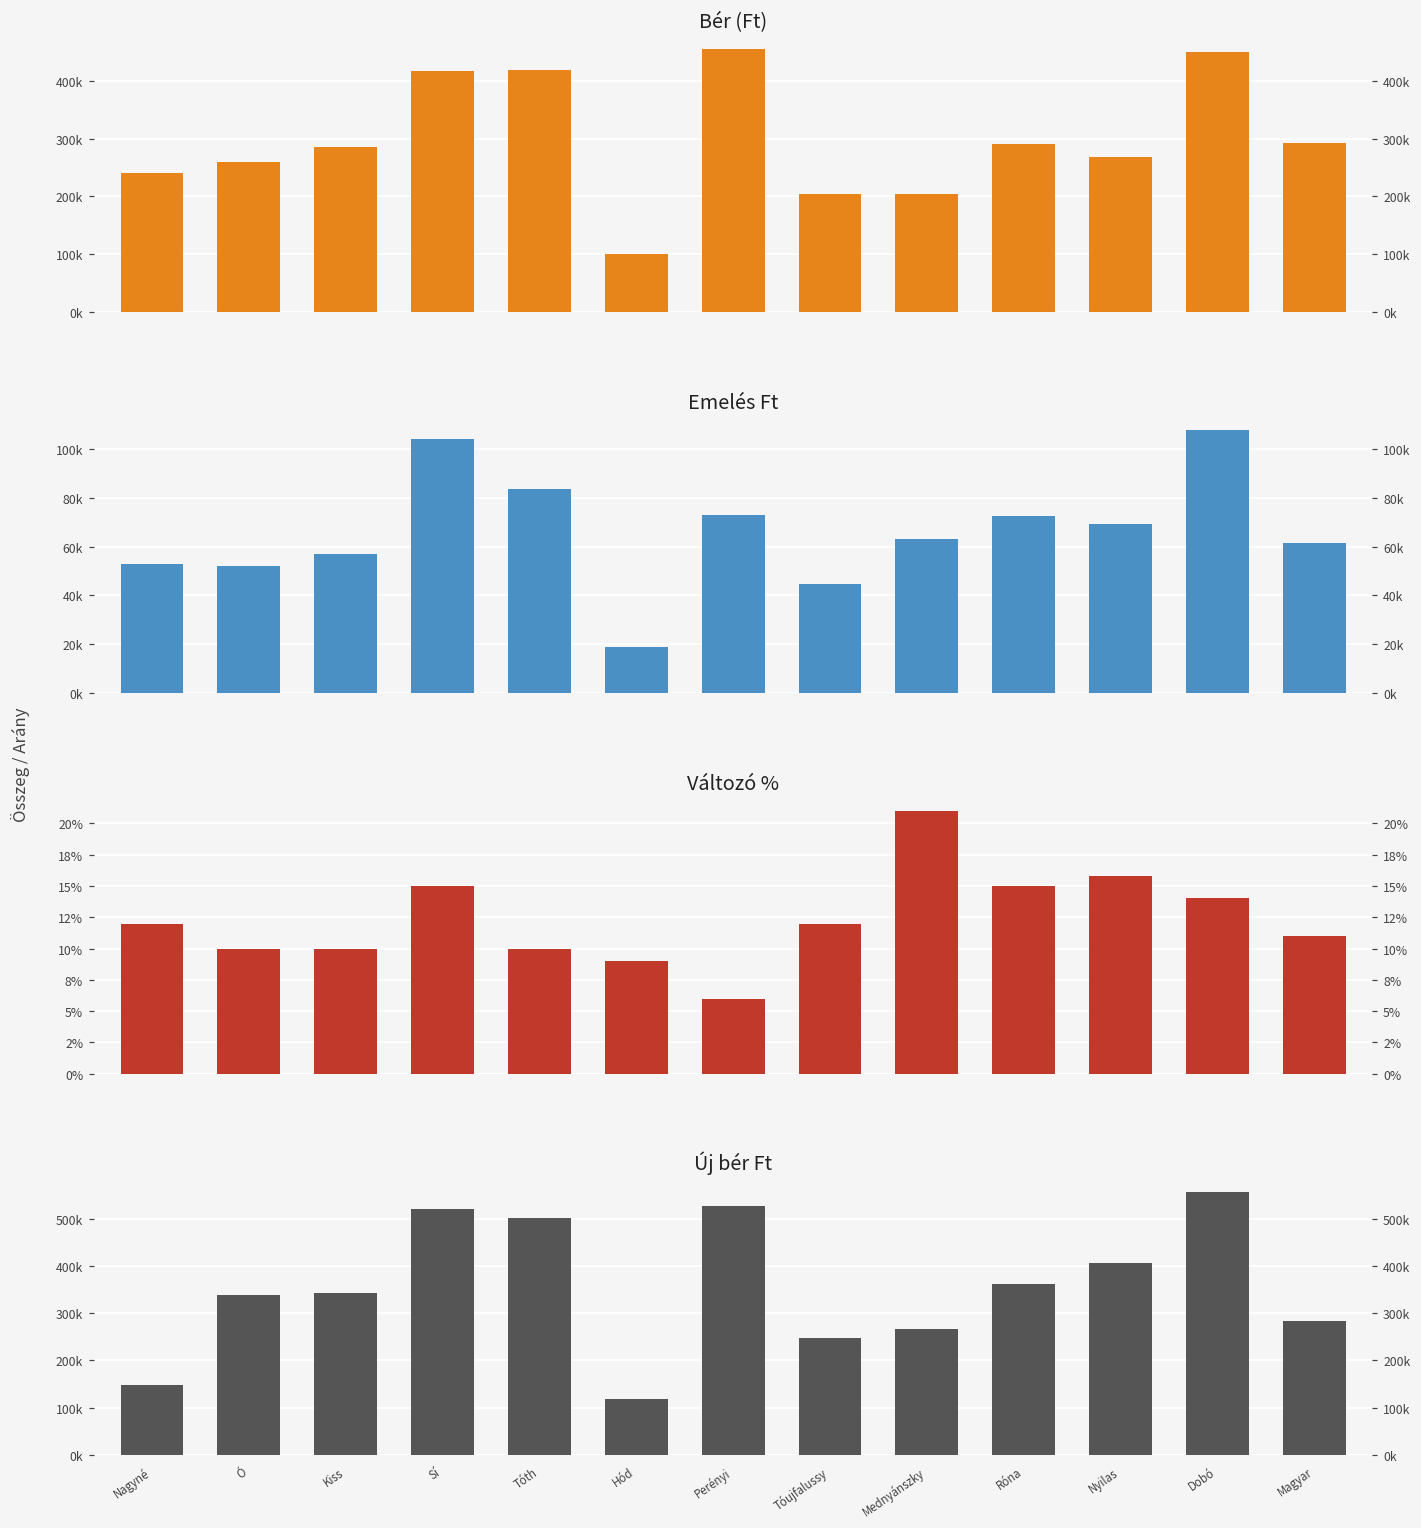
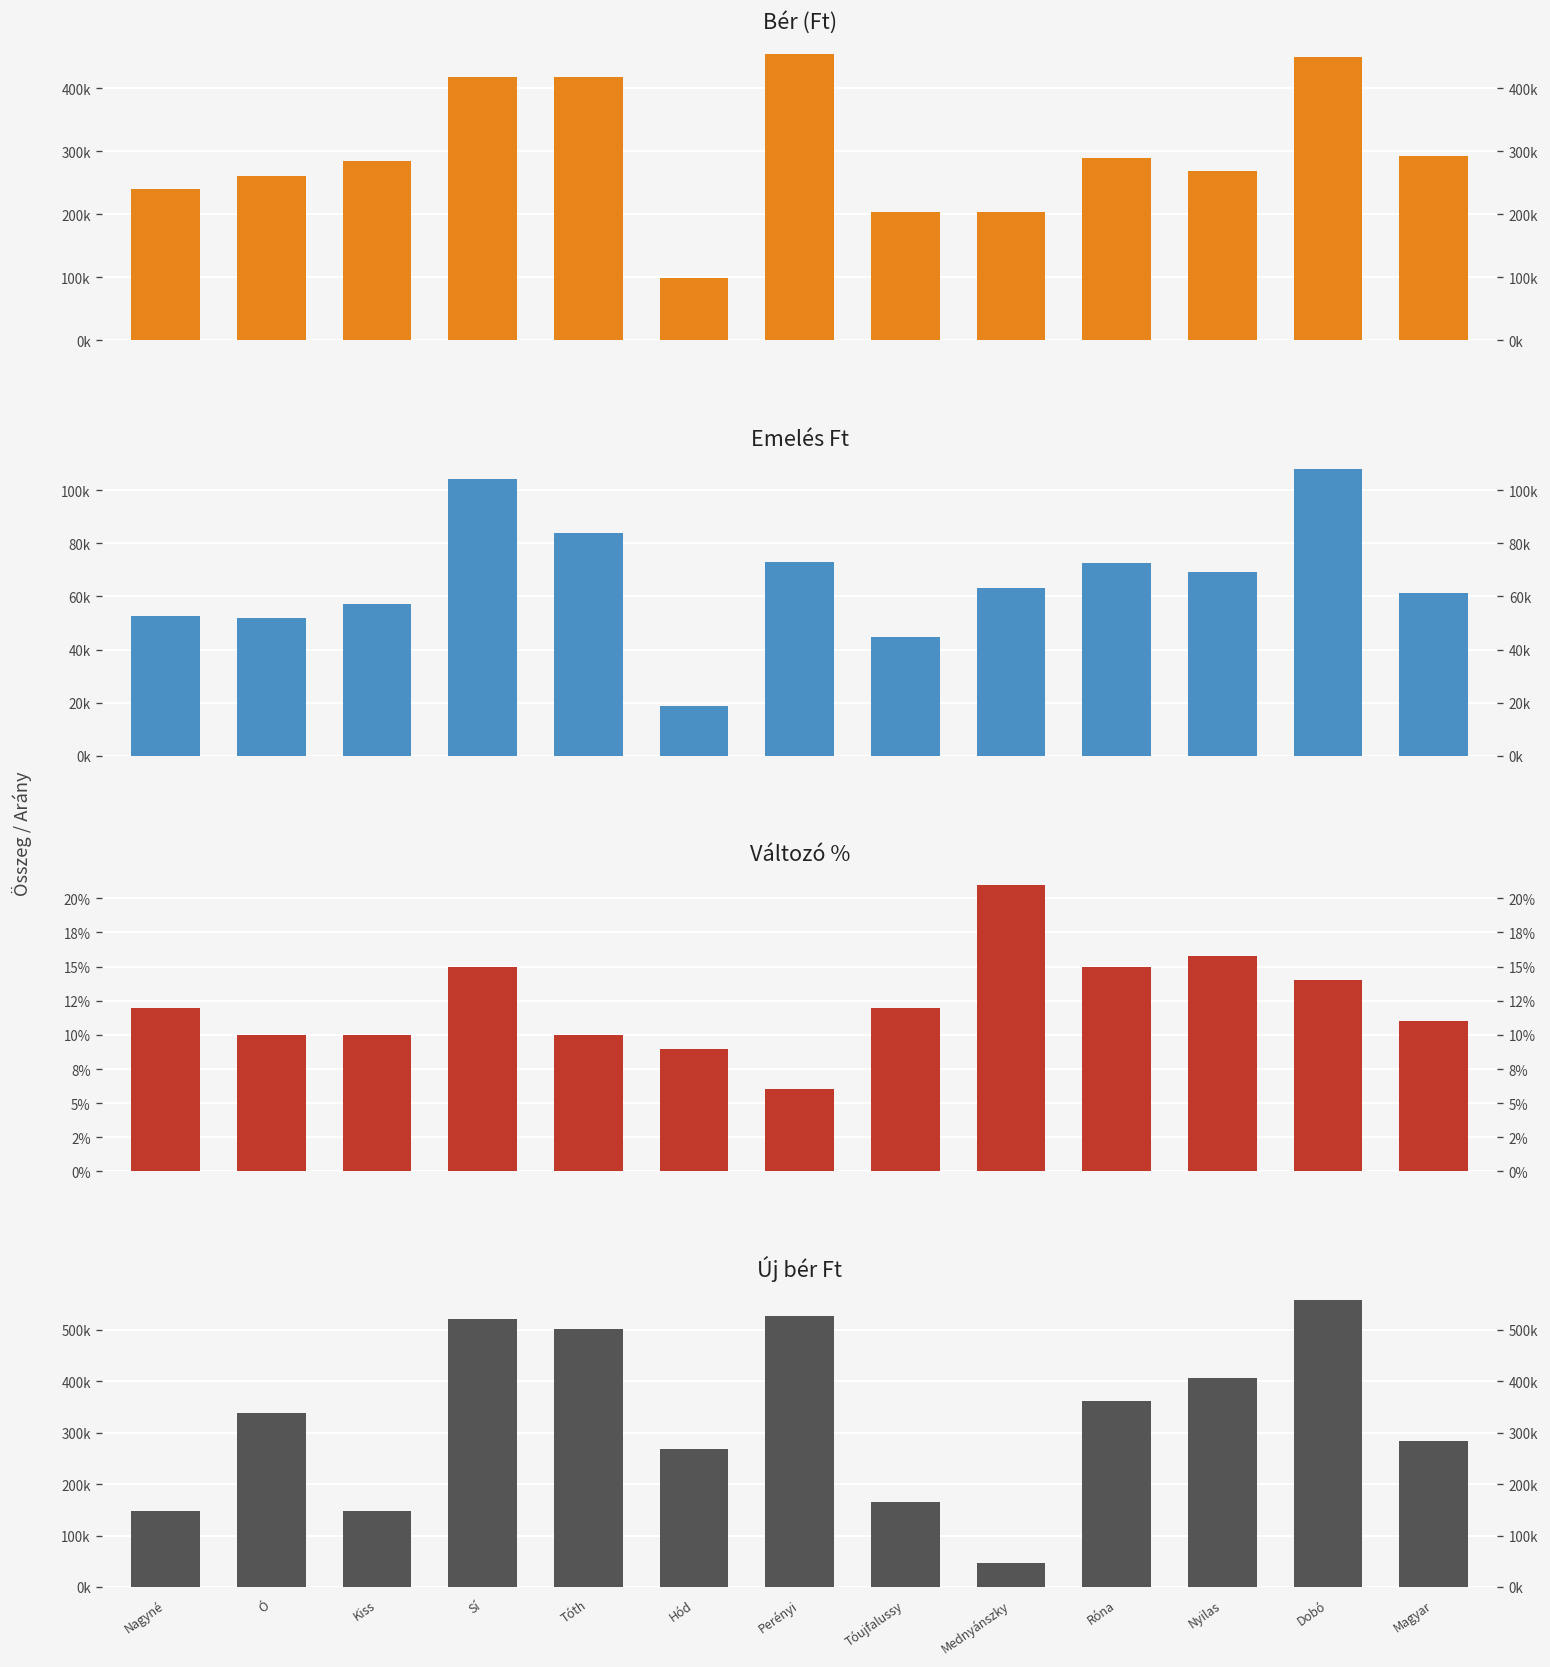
Új bér Ft, Kiss: 340000 -> 150000
Új bér Ft, Hód: 120000 -> 270000
Új bér Ft, Tóujfalussy: 250000 -> 160000
Új bér Ft, Mednyánszky: 270000 -> 50000
